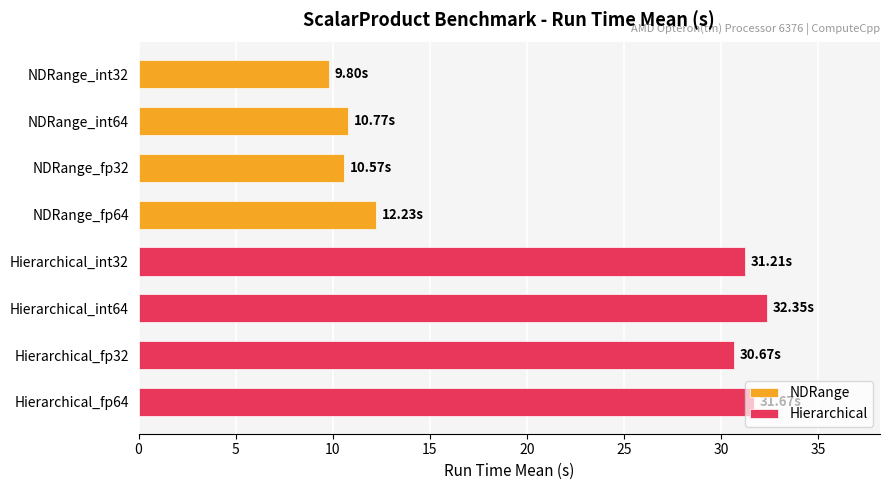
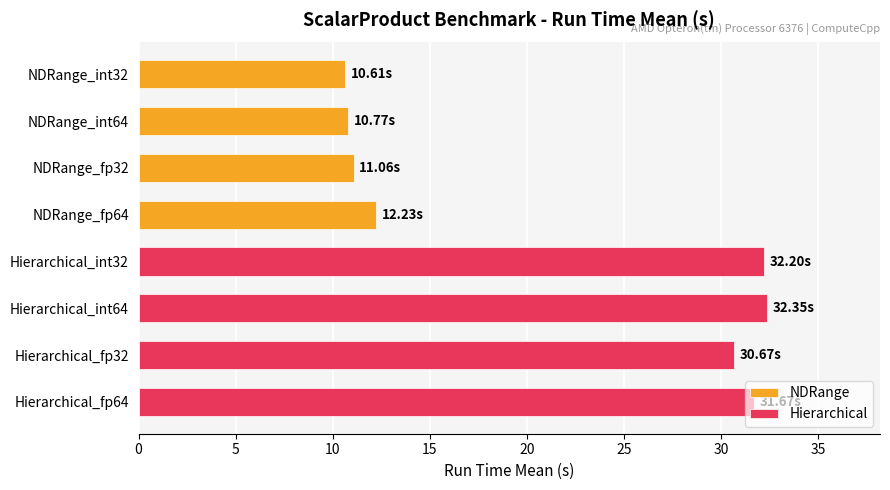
NDRange, NDRange_int32: 9.80s -> 10.61s
NDRange, NDRange_fp32: 10.57s -> 11.06s
Hierarchical, Hierarchical_int32: 31.21s -> 32.20s
